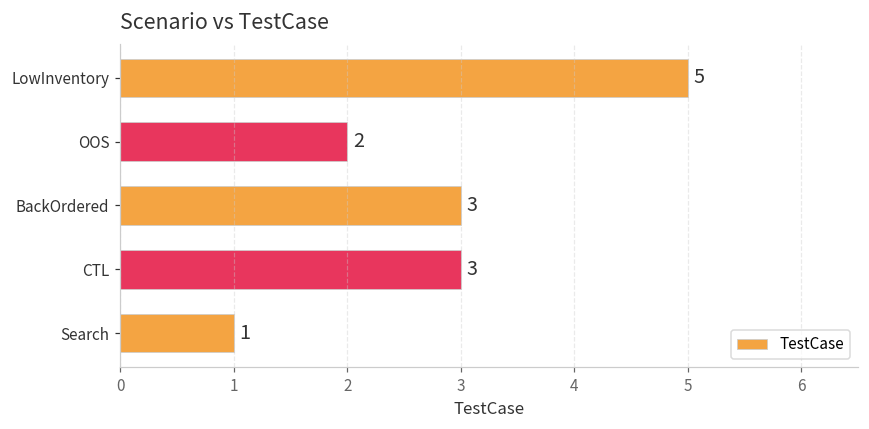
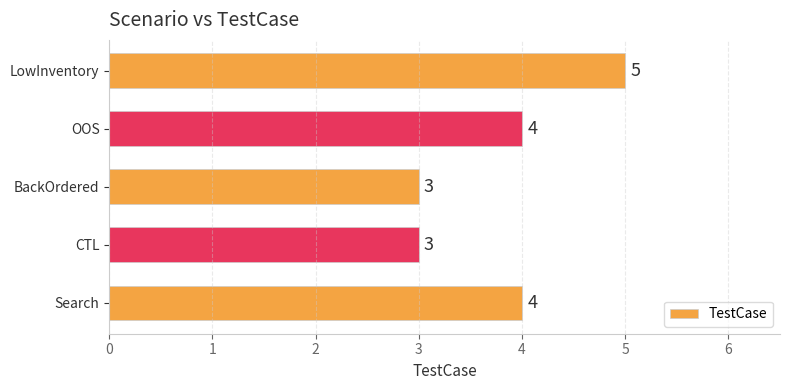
OOS: 2 -> 4
Search: 1 -> 4
